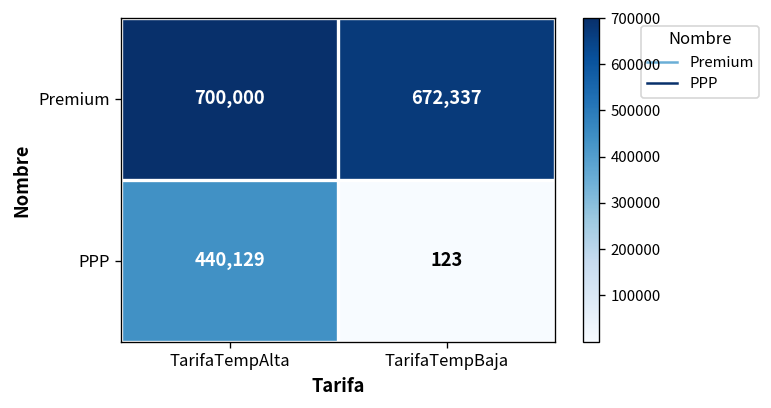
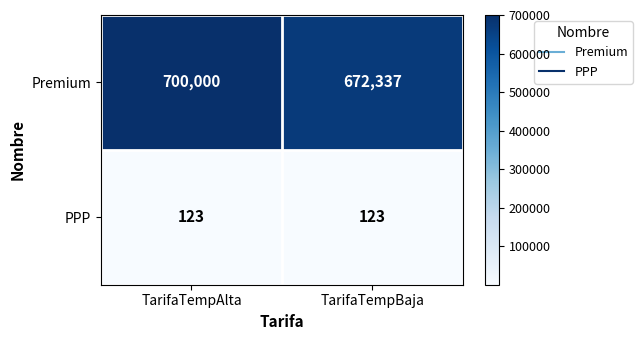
PPP, TarifaTempAlta: 440,129 -> 123
